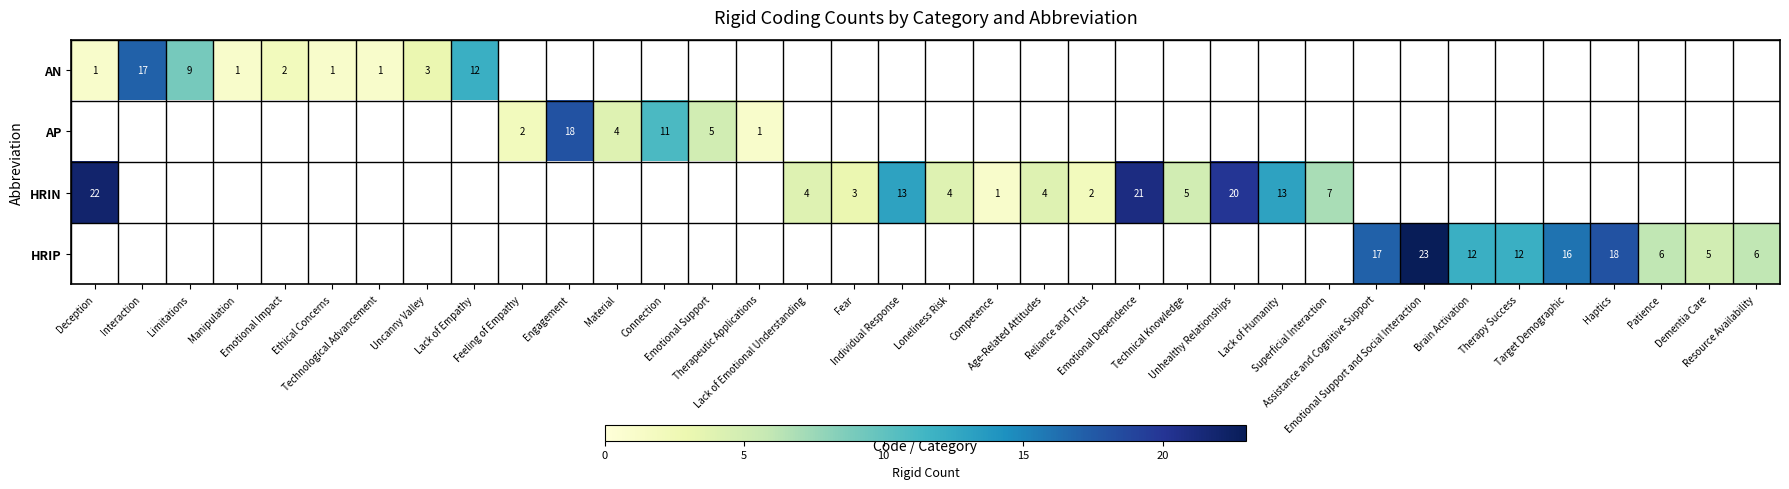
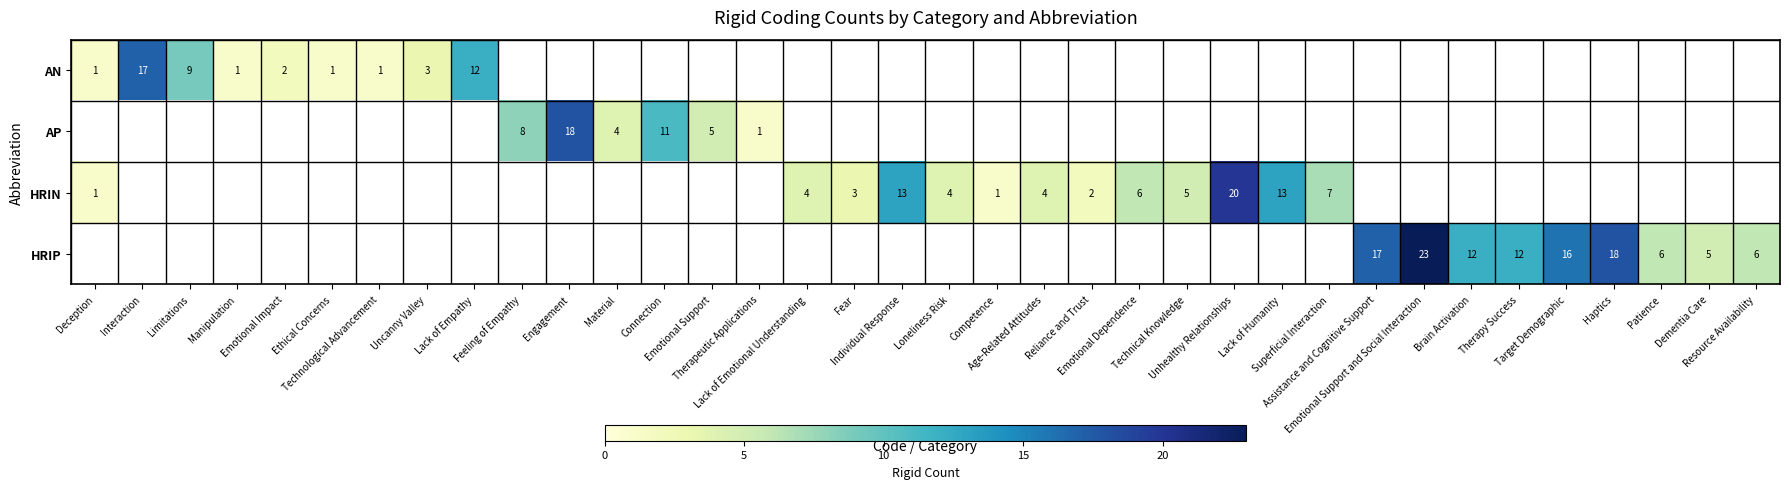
AP, Feeling of Empathy: 2 -> 8
HRIN, Deception: 22 -> 1
HRIN, Emotional Dependence: 21 -> 6
